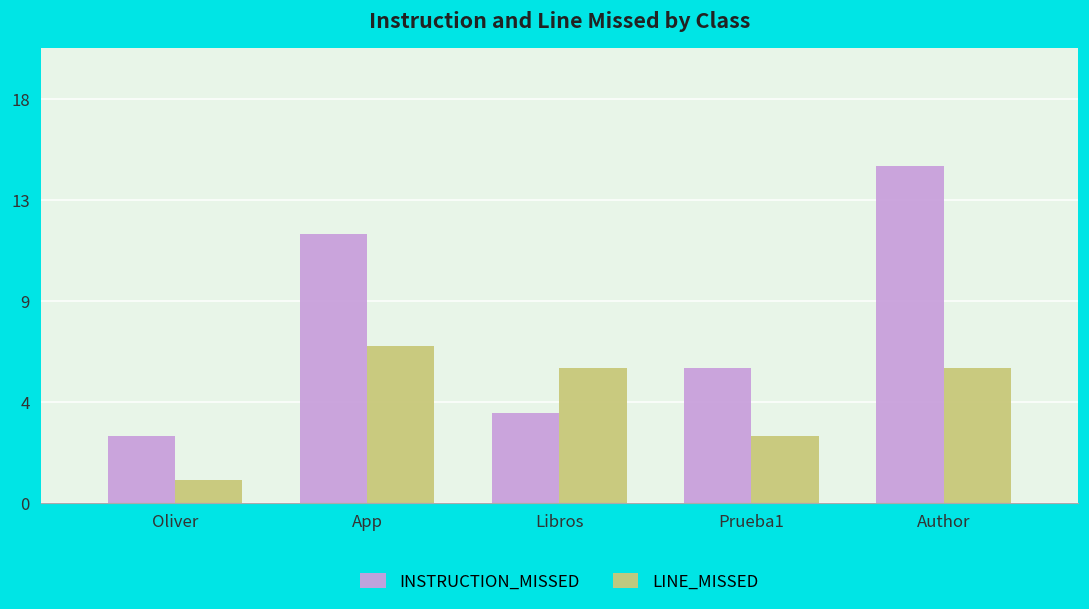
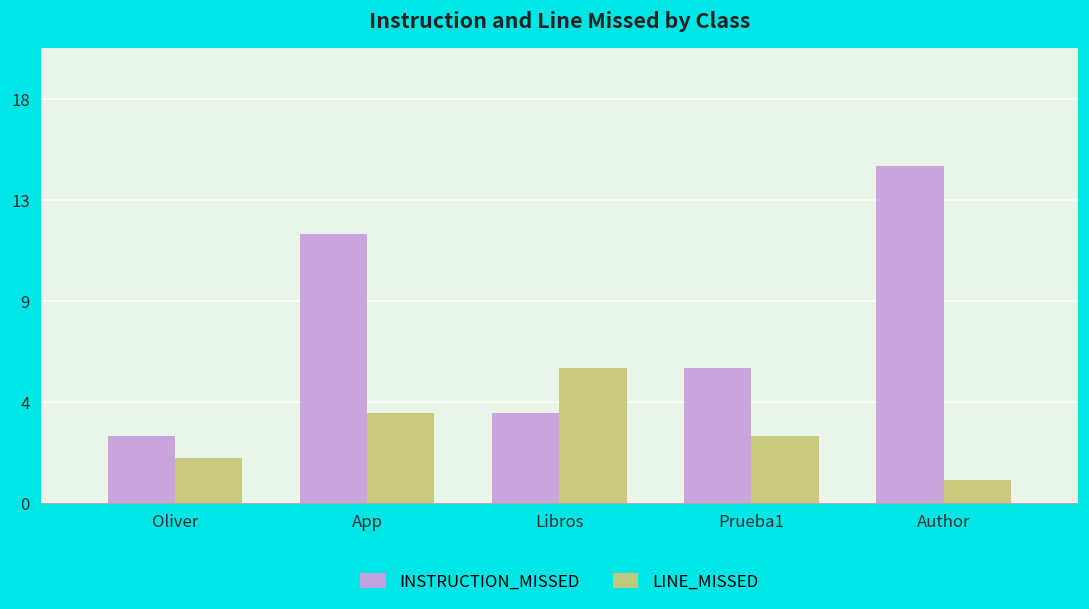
LINE_MISSED, Oliver: 1 -> 2
LINE_MISSED, App: 7 -> 4
LINE_MISSED, Author: 6 -> 1
